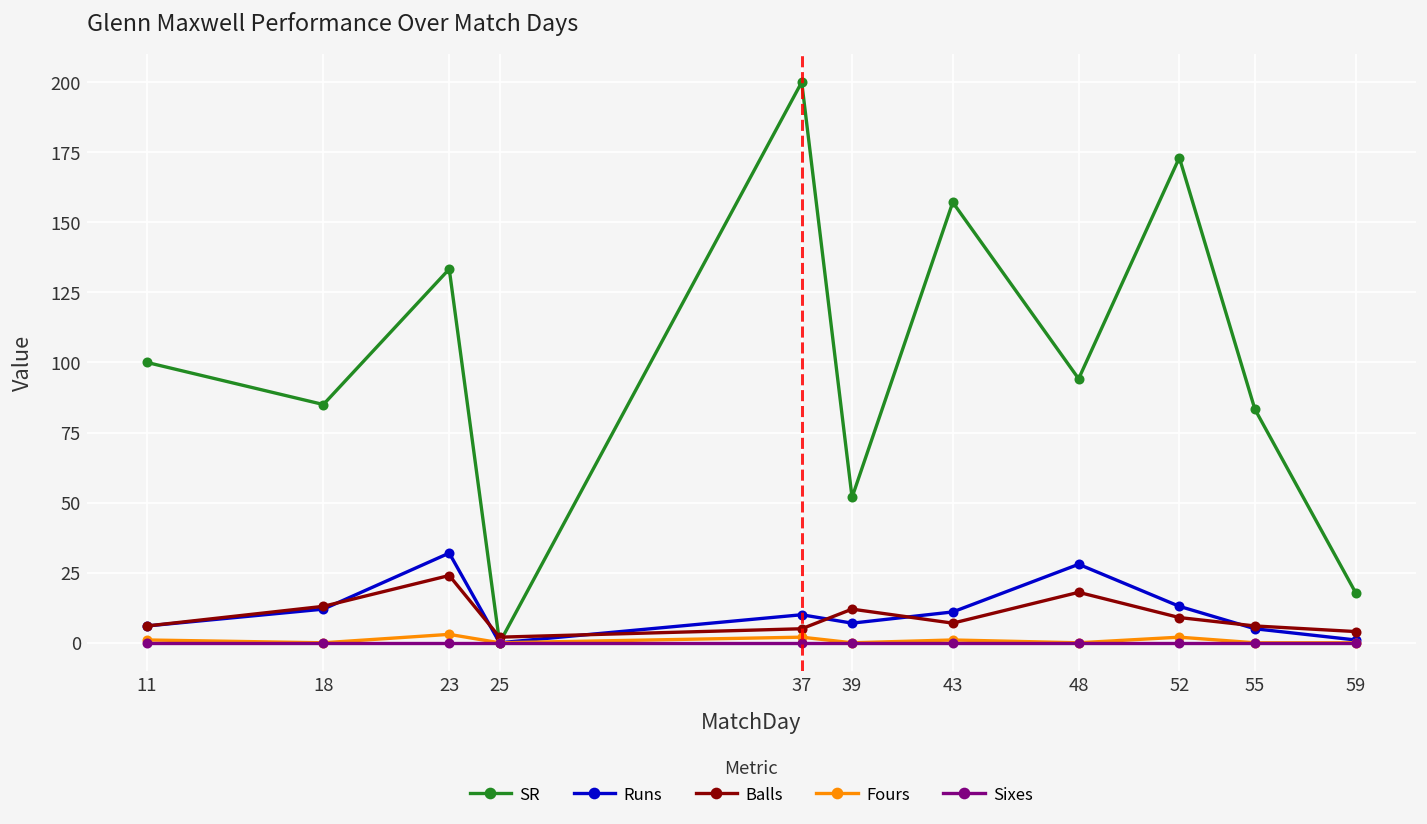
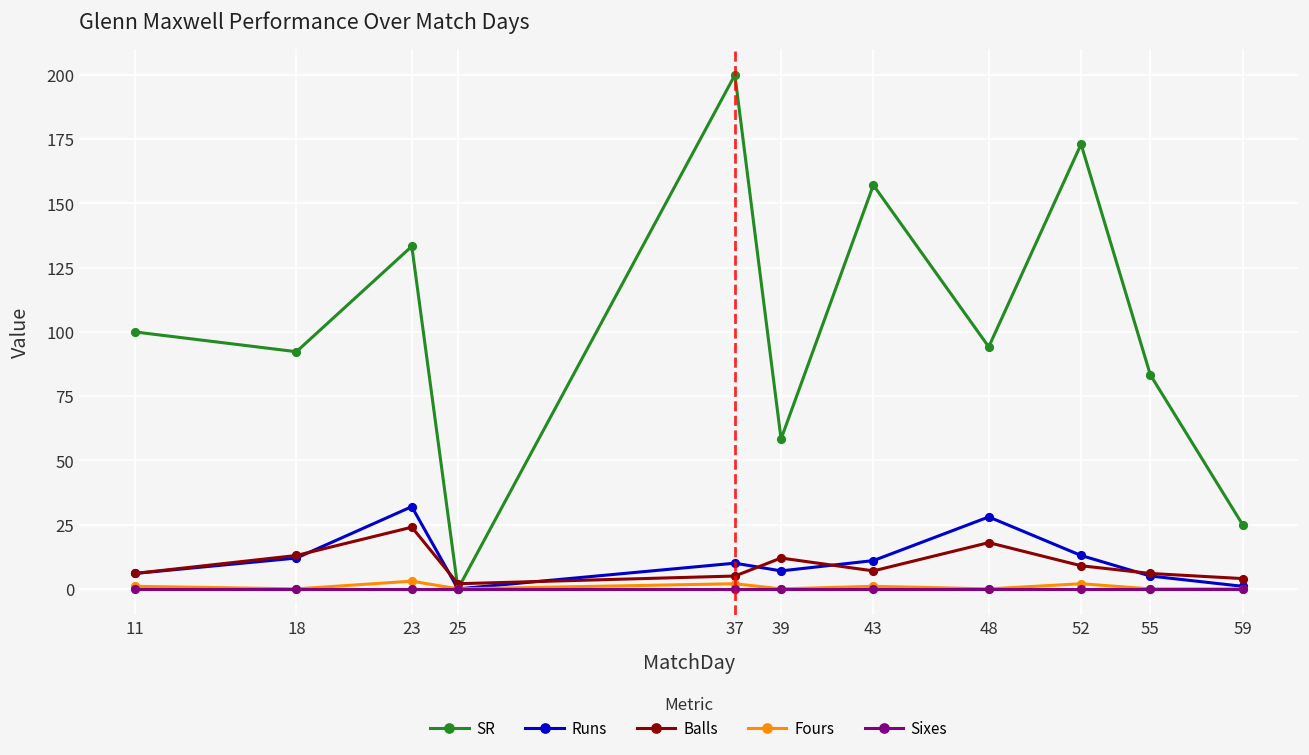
SR, 18: 85 -> 92
SR, 39: 52 -> 58
SR, 59: 18 -> 25
